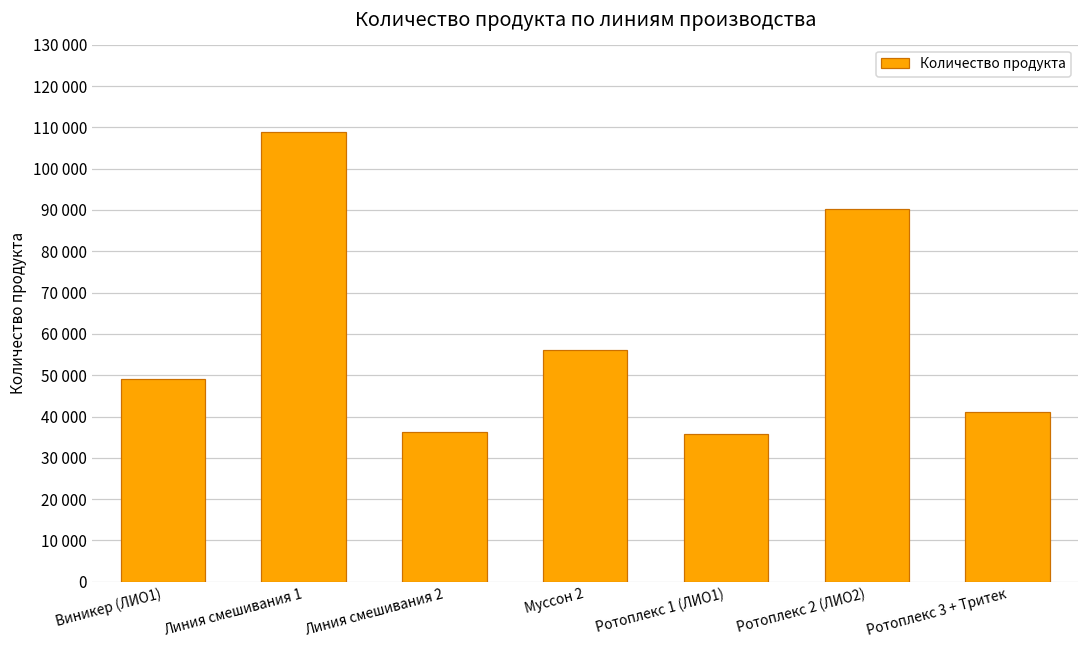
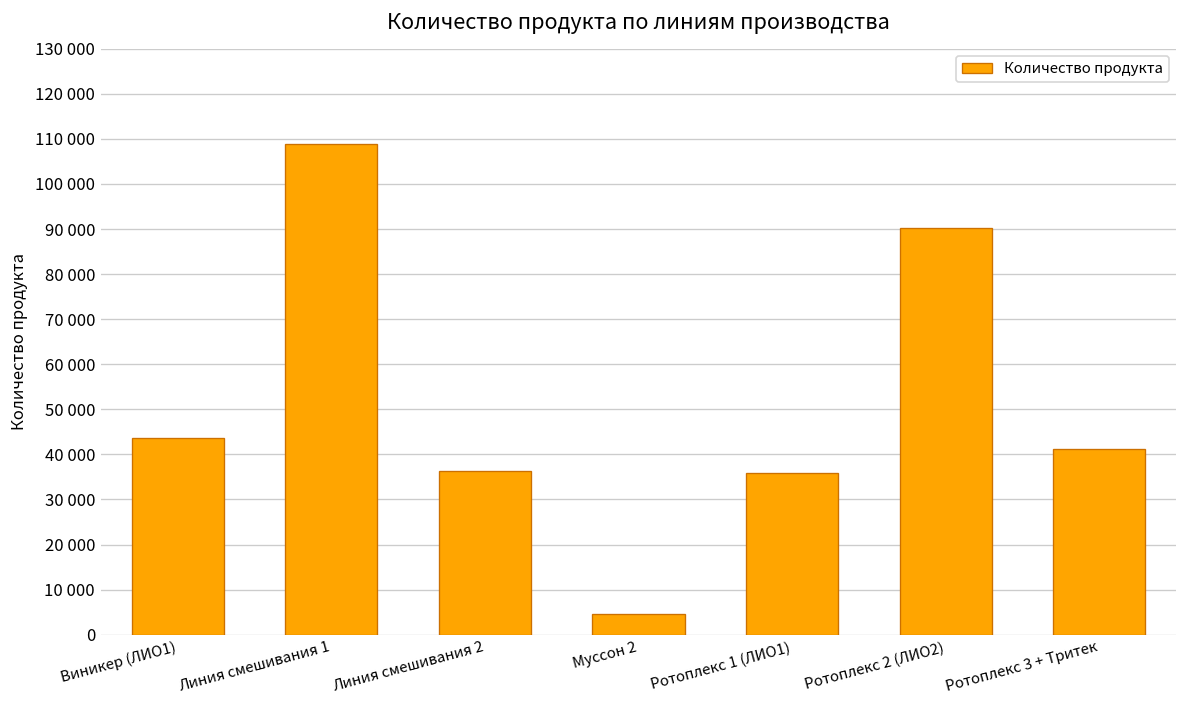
Виникер (ЛИО1): 49000 -> 44000
Муссон 2: 56000 -> 5000
